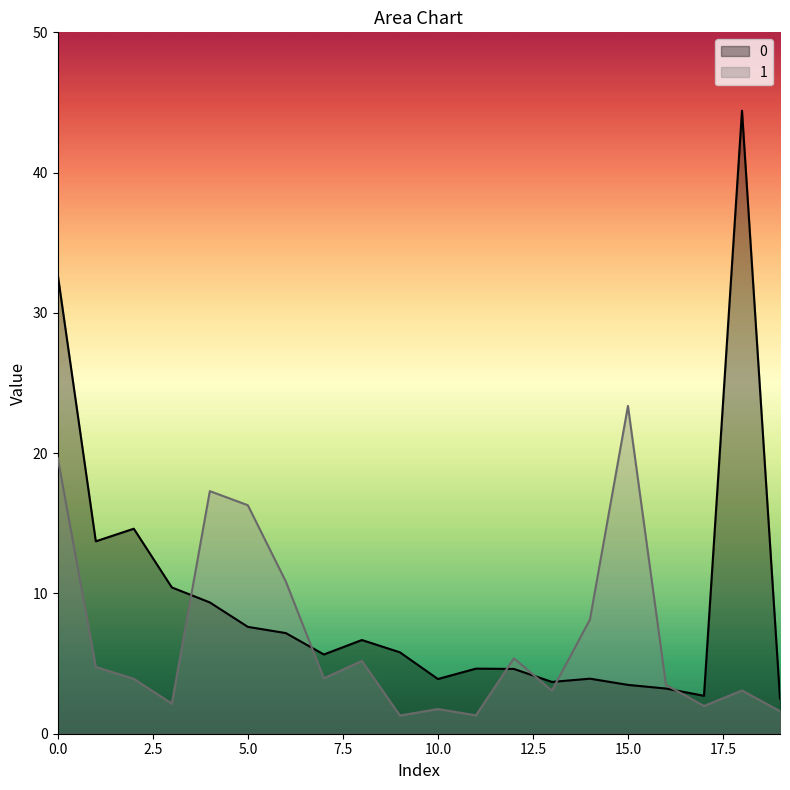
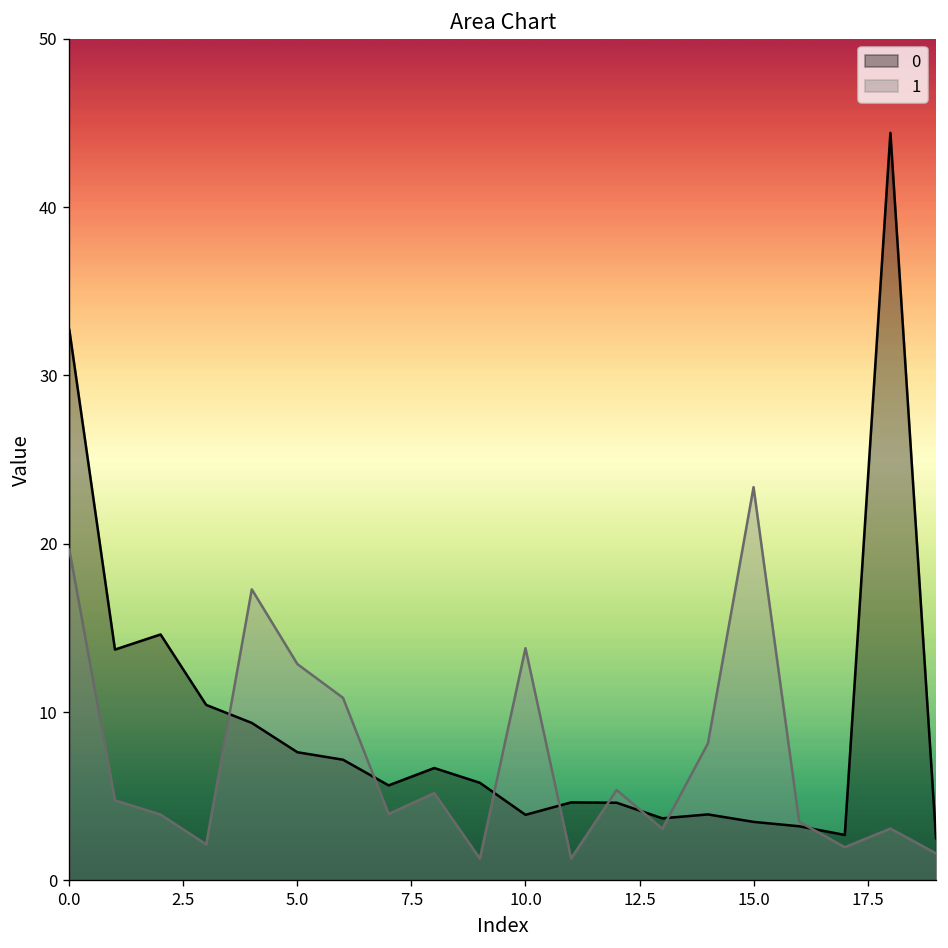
1, 5.0: 16.3 -> 12.9
1, 10.0: 1.8 -> 13.8
